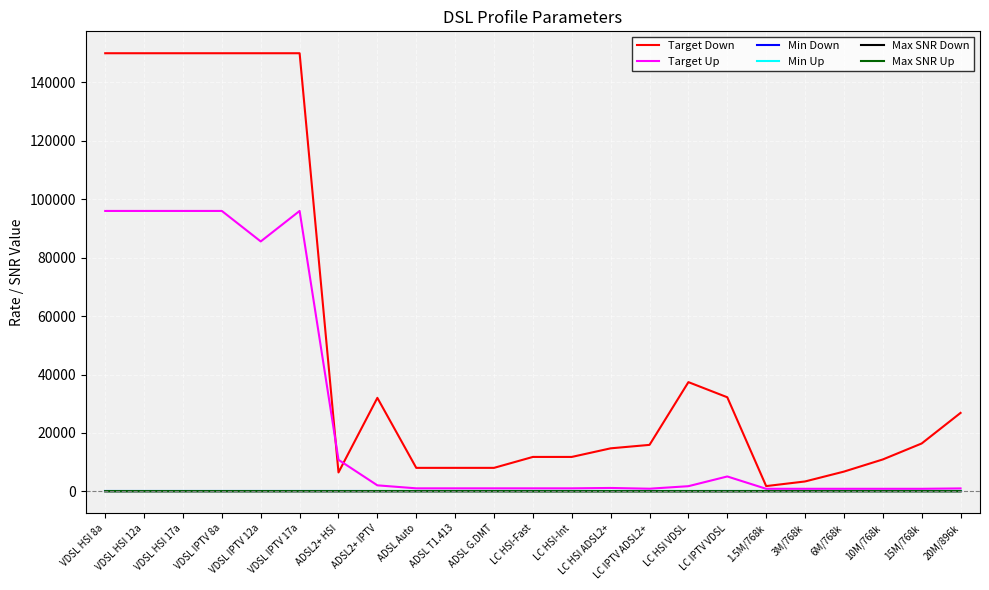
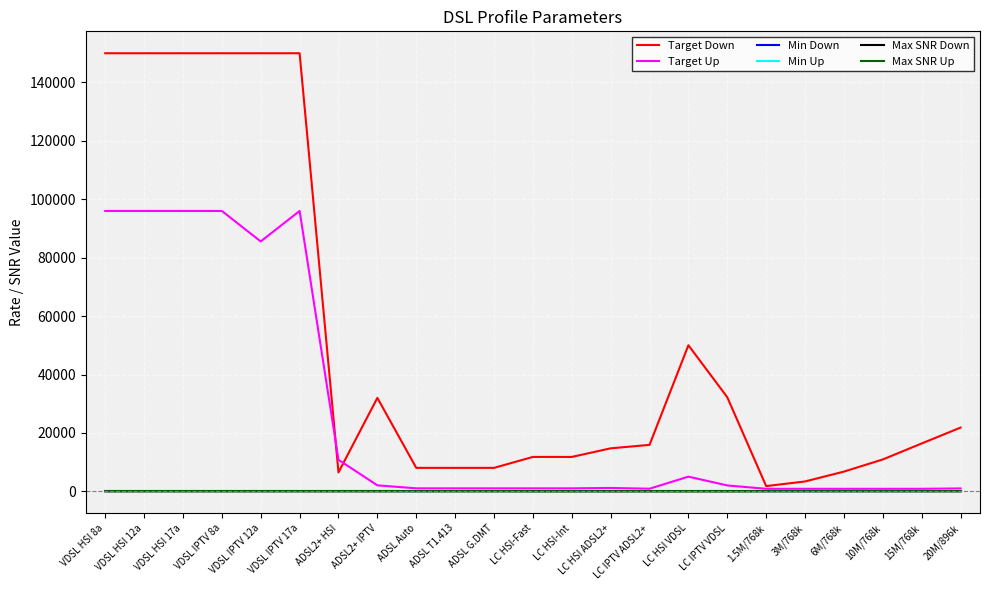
Target Down, LC HSI VDSL: 37000 -> 50000
Target Up, LC HSI VDSL: 2000 -> 5000
Target Up, LC IPTV VDSL: 5000 -> 2000
Target Down, 20M/896k: 27000 -> 22000
